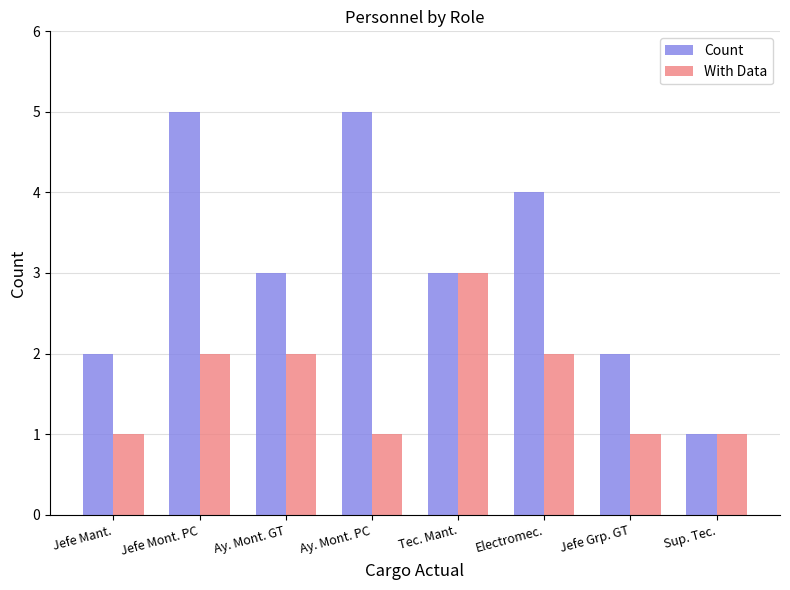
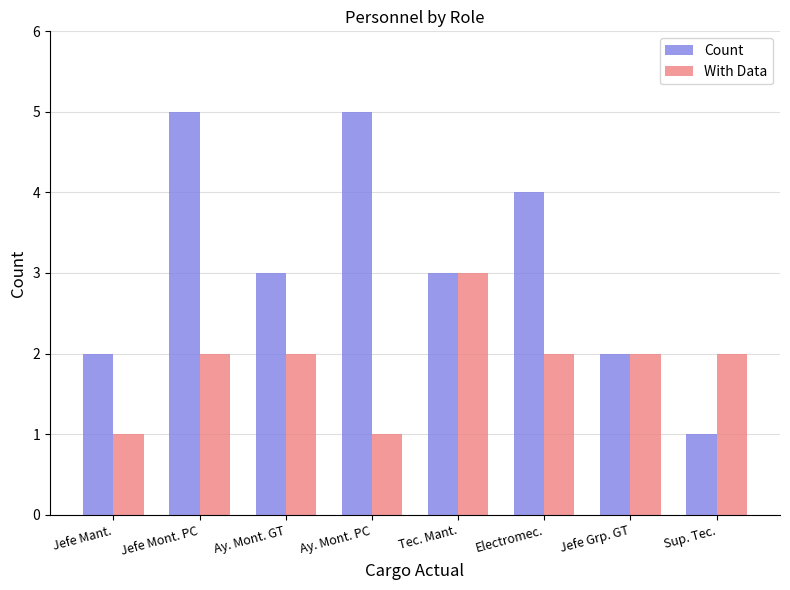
With Data, Jefe Grp. GT: 1 -> 2
With Data, Sup. Tec.: 1 -> 2
